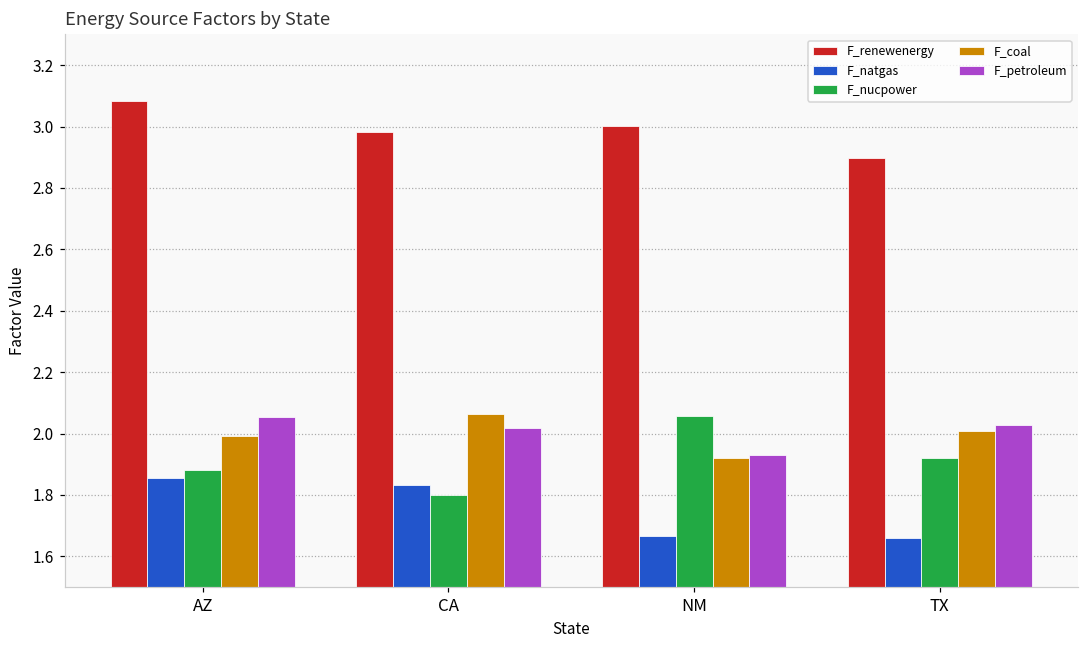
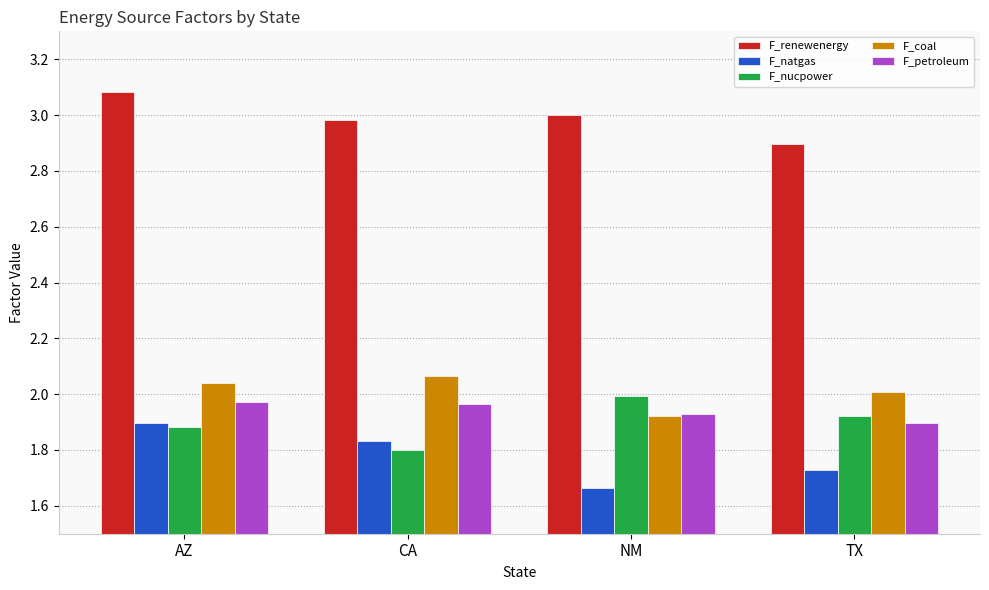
F_natgas, AZ: 1.85 -> 1.90
F_coal, AZ: 1.99 -> 2.04
F_petroleum, AZ: 2.05 -> 1.97
F_petroleum, CA: 2.02 -> 1.97
F_nucpower, NM: 2.06 -> 1.99
F_natgas, TX: 1.66 -> 1.73
F_petroleum, TX: 2.03 -> 1.90
